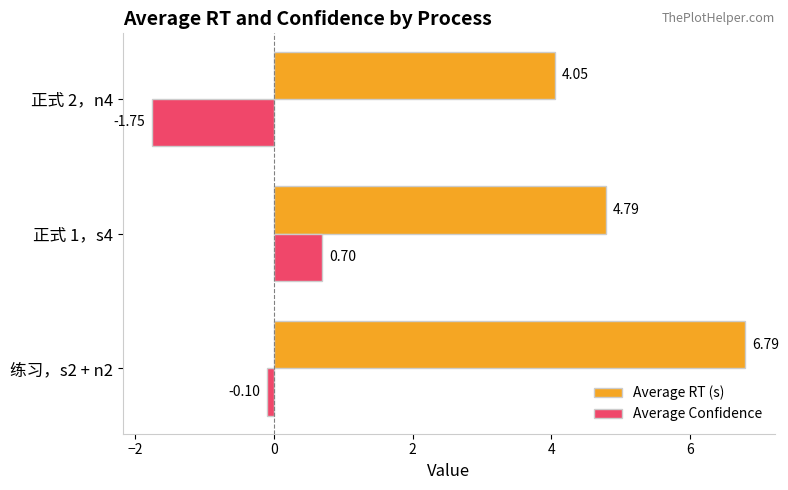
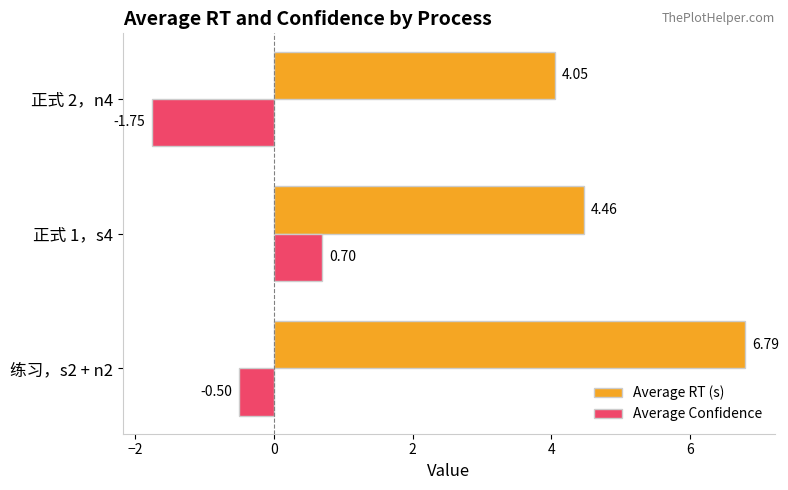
Average RT (s), 正式 1，s4: 4.79 -> 4.46
Average Confidence, 练习，s2 + n2: -0.10 -> -0.50
